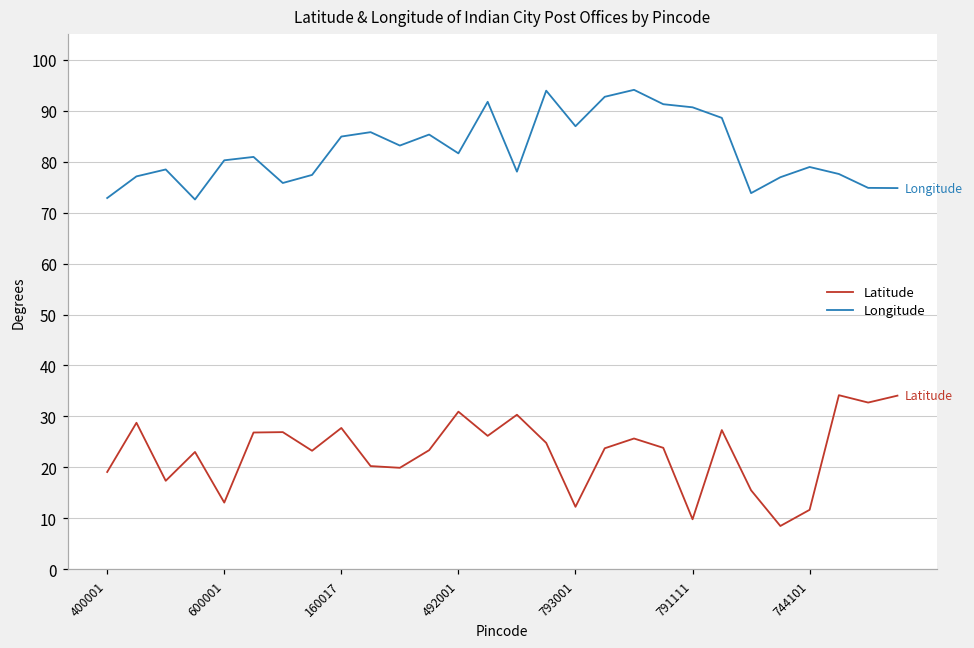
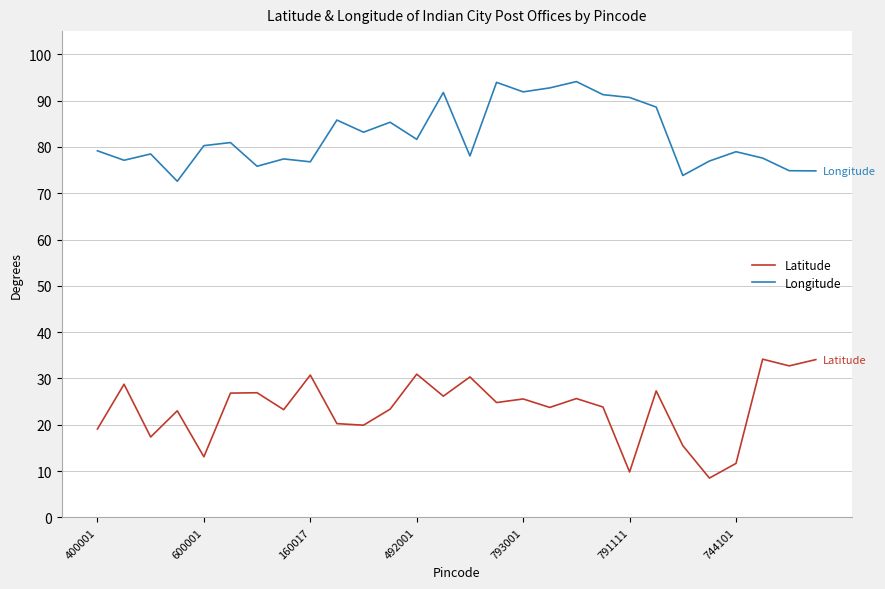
Longitude, 400001: 73 -> 79
Latitude, 160017: 28 -> 31
Longitude, 160017: 85 -> 77
Latitude, 793001: 12 -> 26
Longitude, 793001: 87 -> 92
